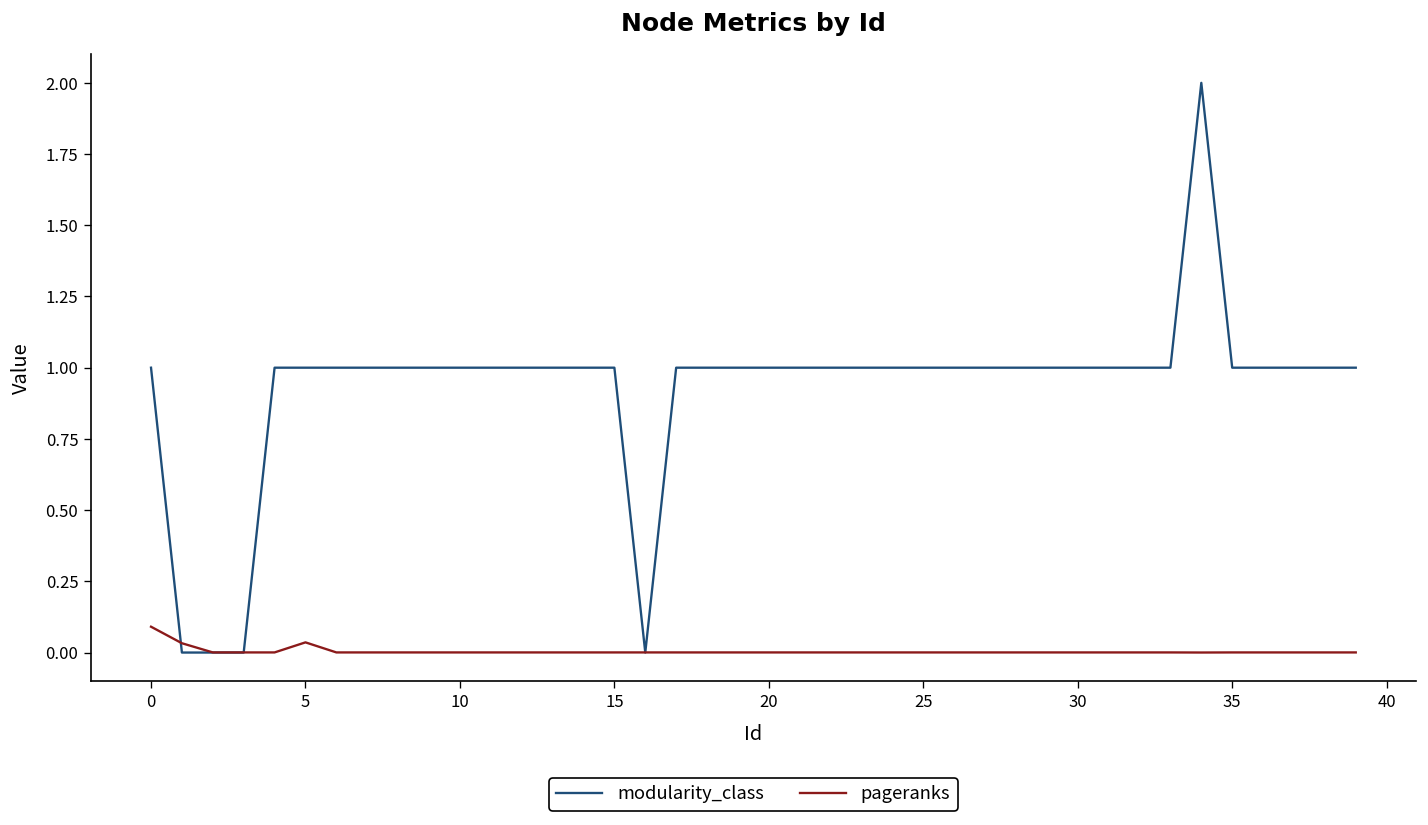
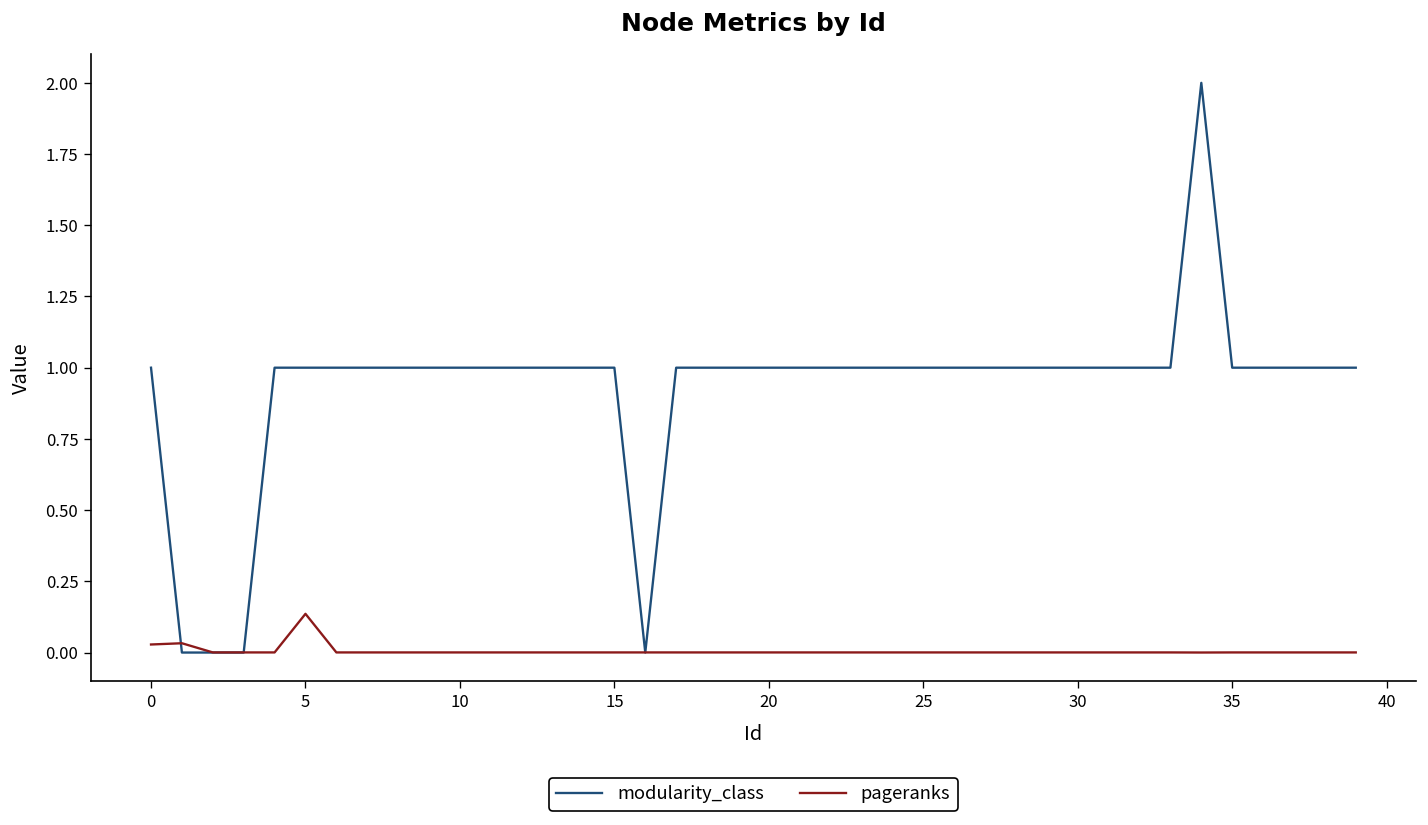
pageranks, 0: 0.09 -> 0.03
pageranks, 5: 0.04 -> 0.14
